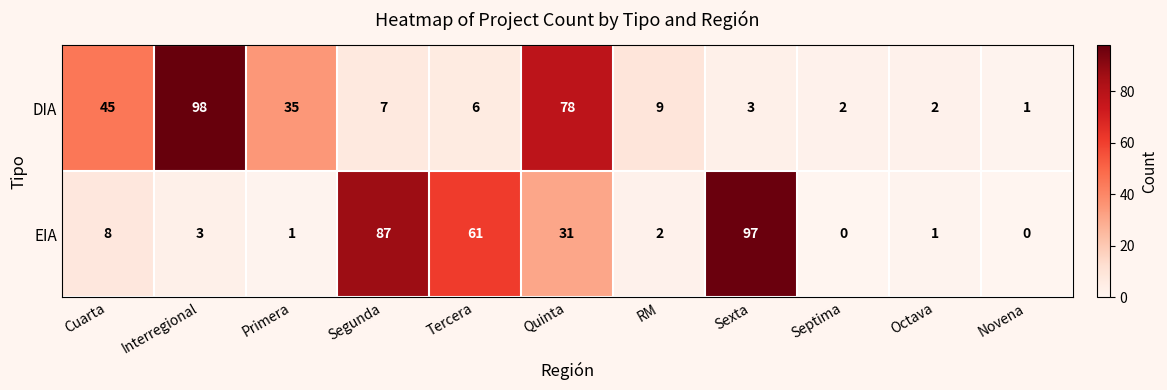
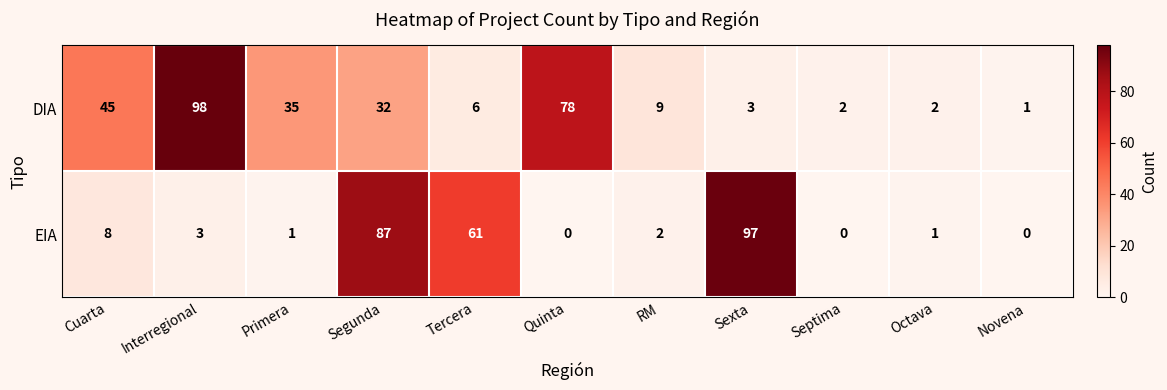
DIA, Segunda: 7 -> 32
EIA, Quinta: 31 -> 0
